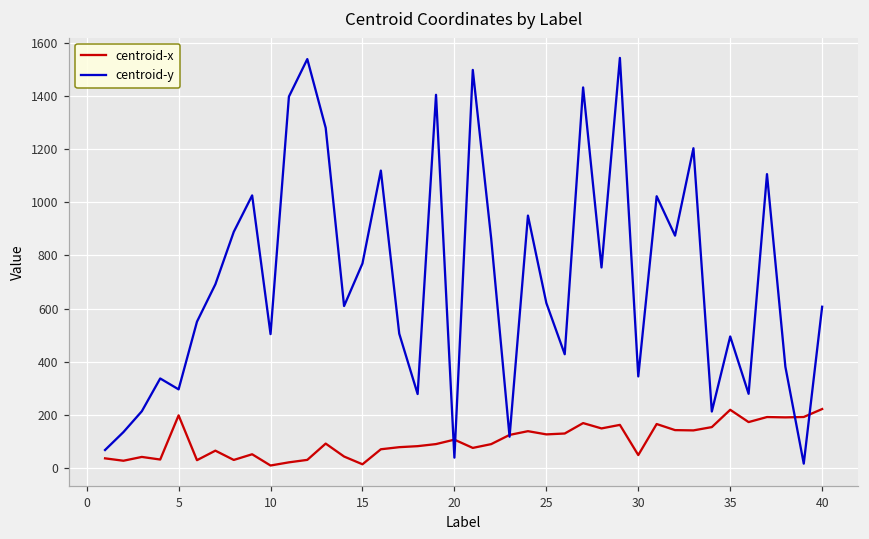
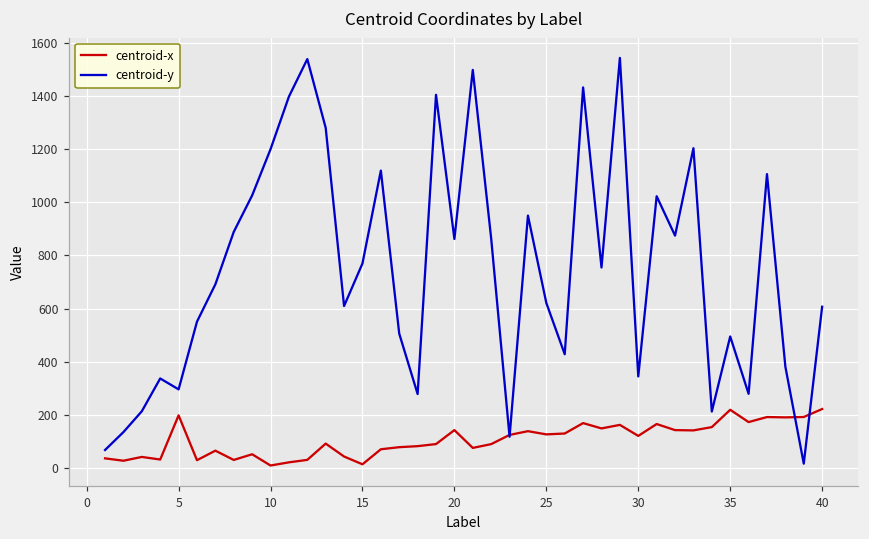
centroid-y, 10: 500 -> 1200
centroid-x, 20: 110 -> 140
centroid-y, 20: 40 -> 860
centroid-x, 30: 50 -> 120
